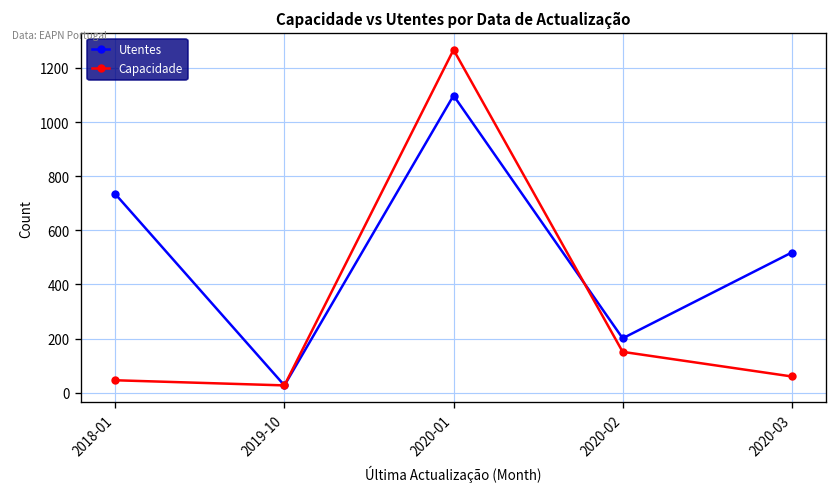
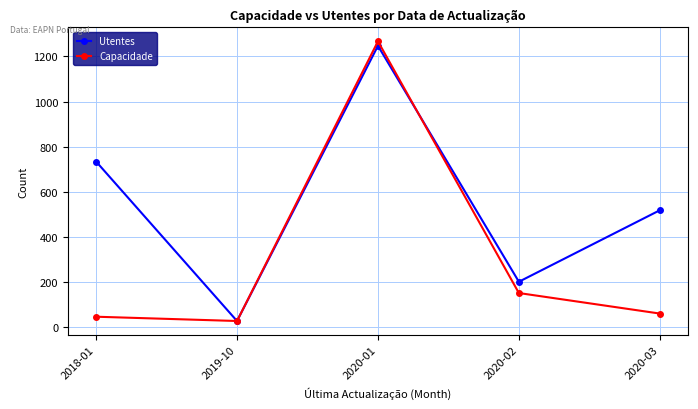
Utentes, 2020-01: 1100 -> 1250
